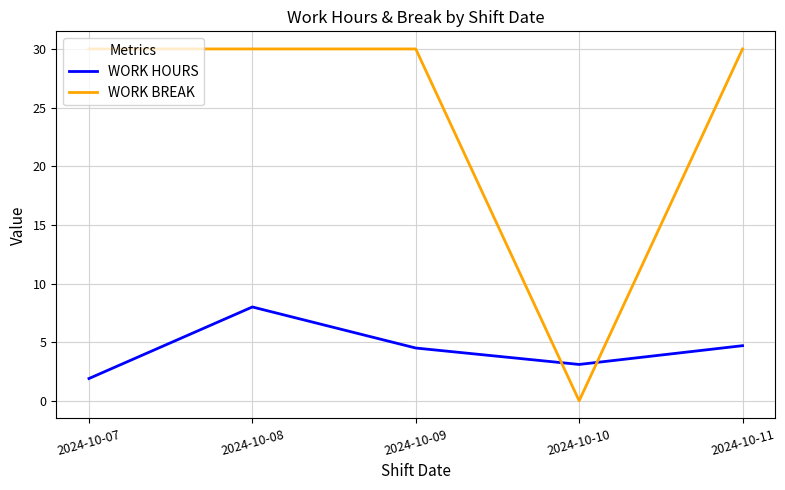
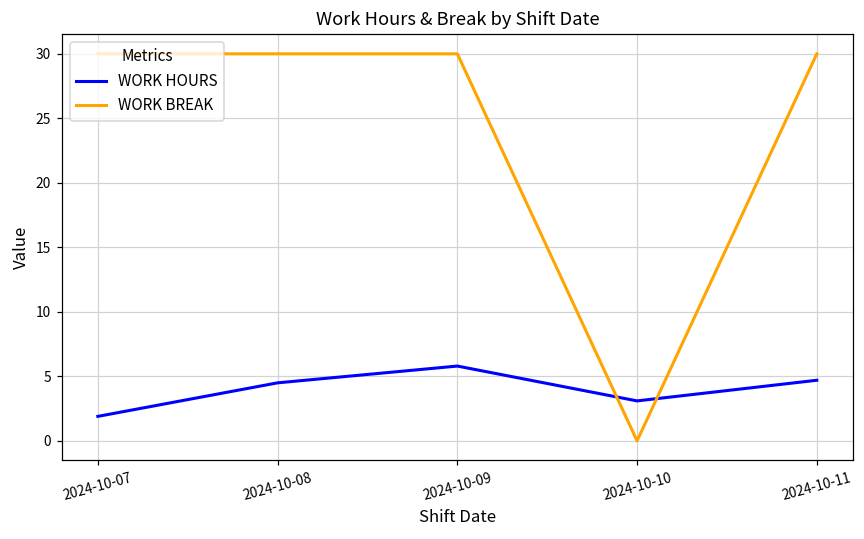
WORK HOURS, 2024-10-08: 8.0 -> 4.5
WORK HOURS, 2024-10-09: 4.5 -> 5.8
